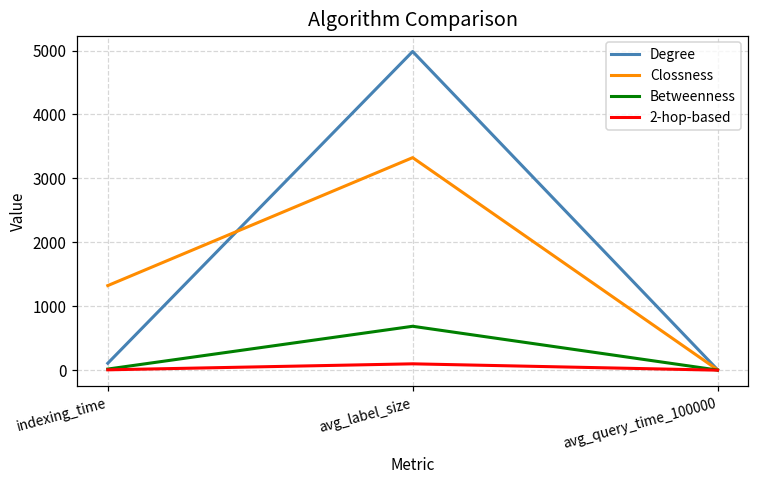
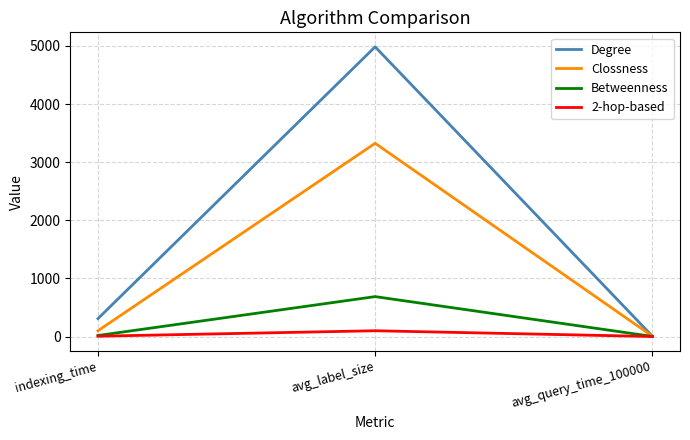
Degree, indexing_time: 100 -> 300
Clossness, indexing_time: 1300 -> 100
